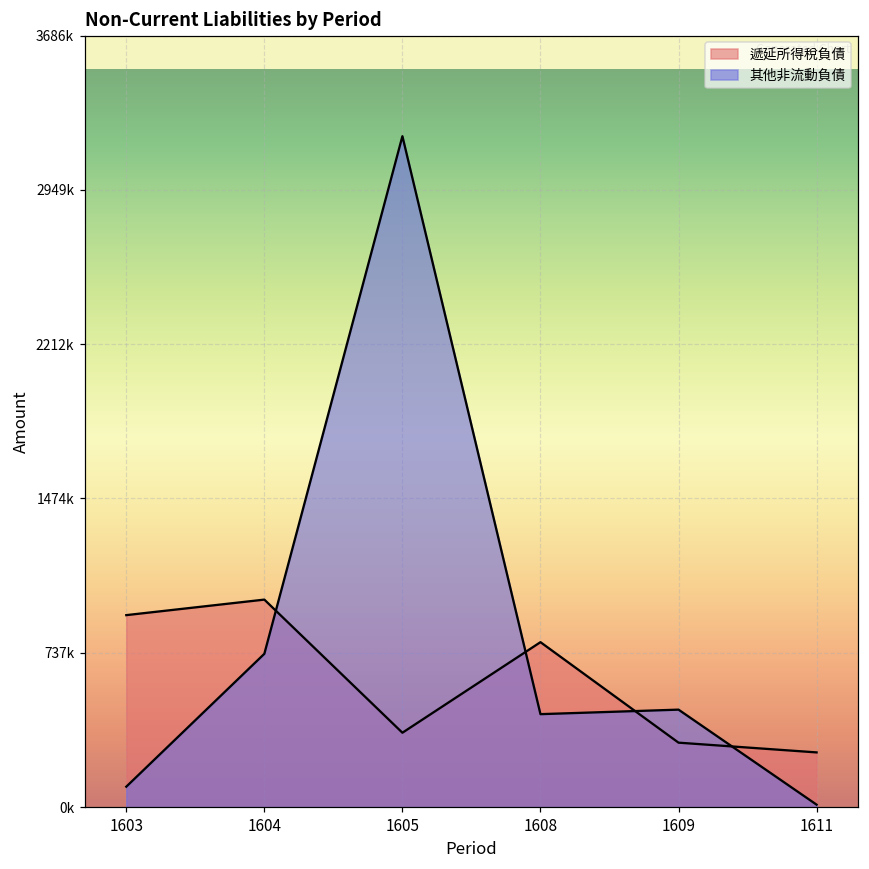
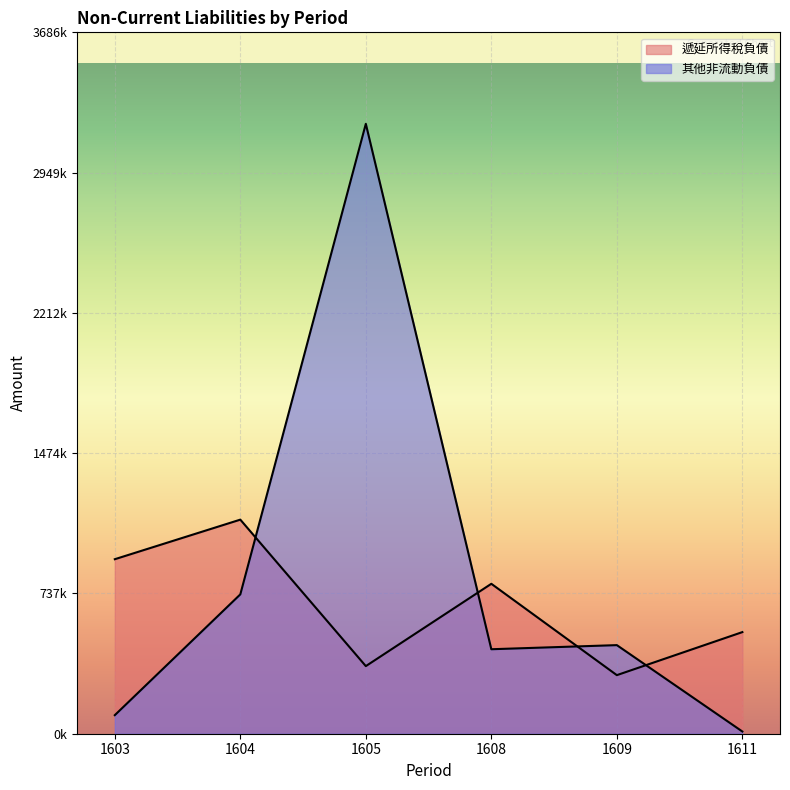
遞延所得稅負債, 1604: 990000 -> 1130000
遞延所得稅負債, 1611: 260000 -> 530000
